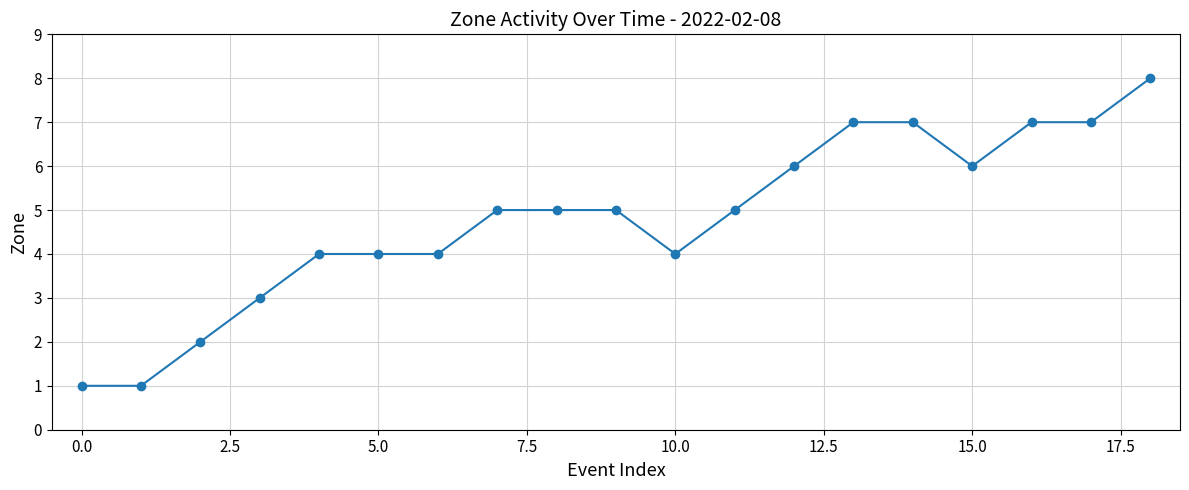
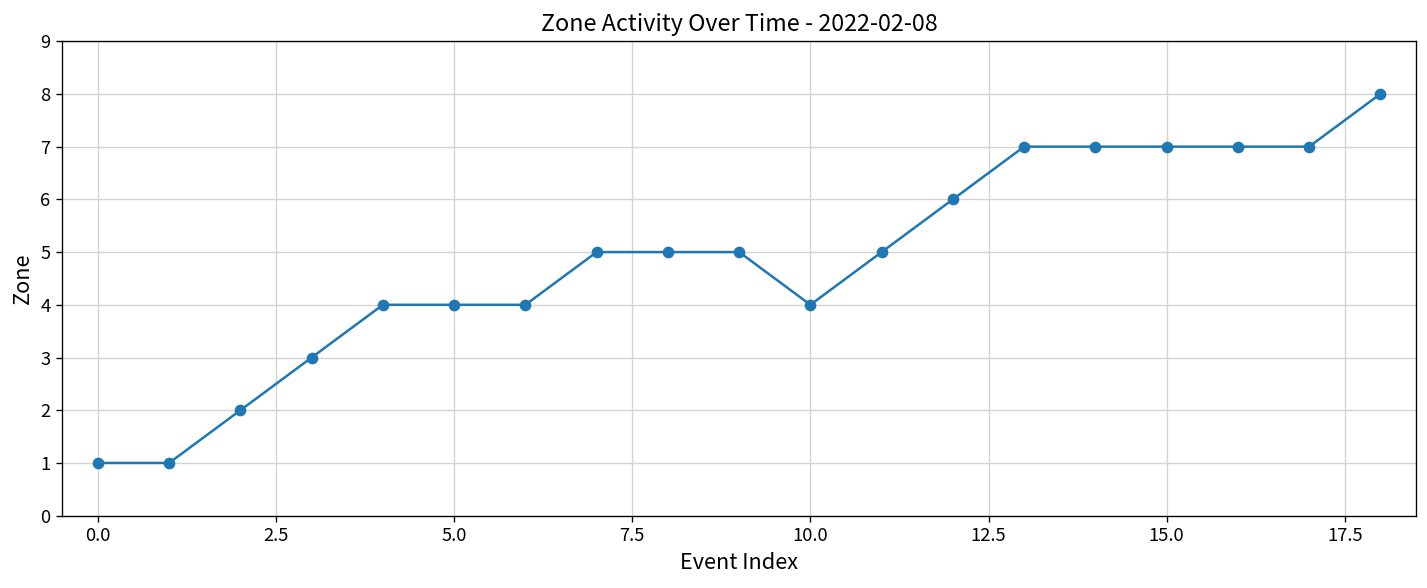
15.0: 6 -> 7
